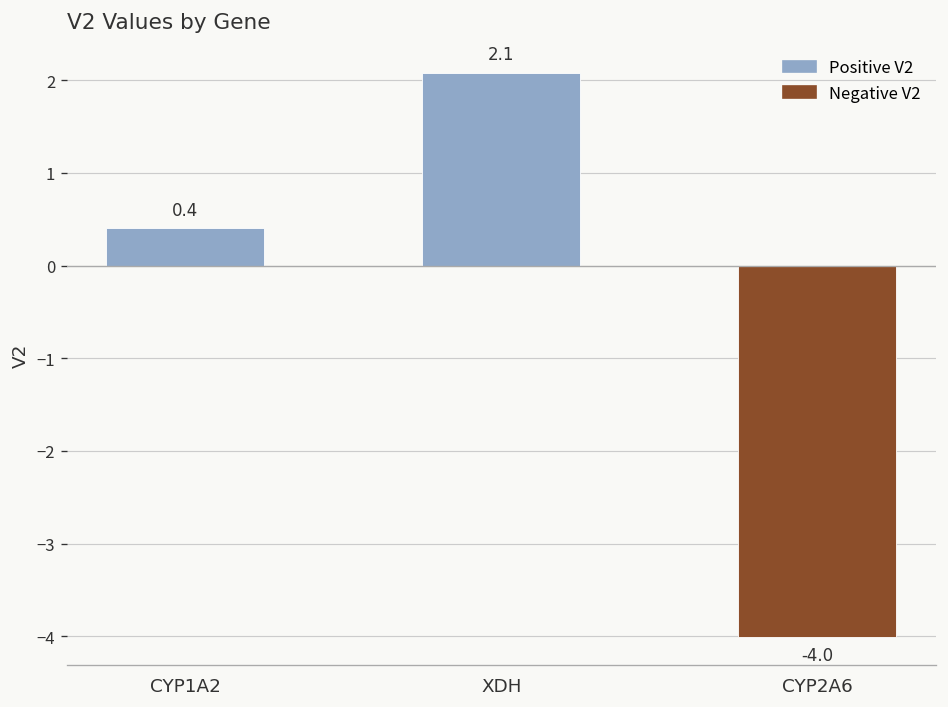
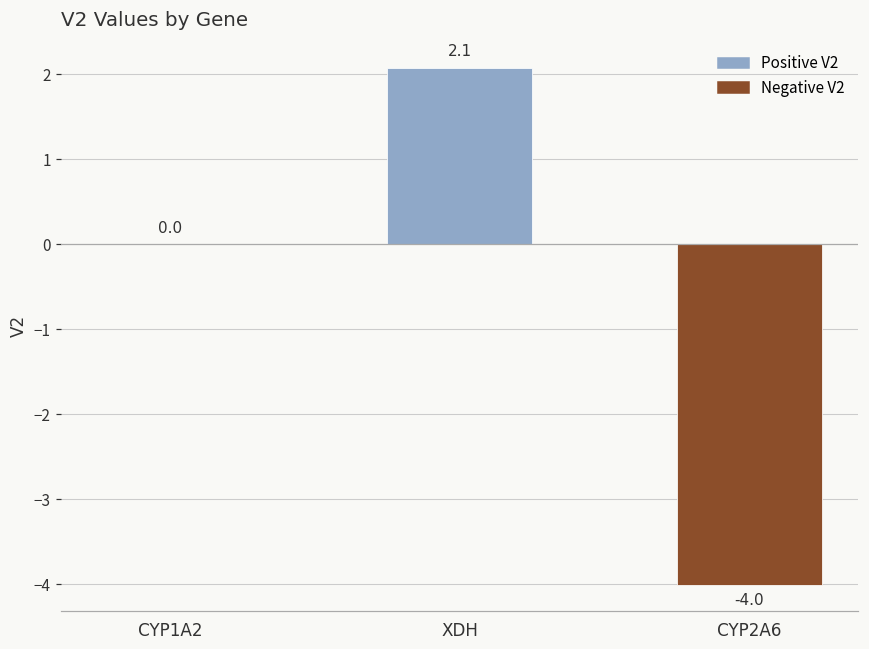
CYP1A2: 0.4 -> 0.0
